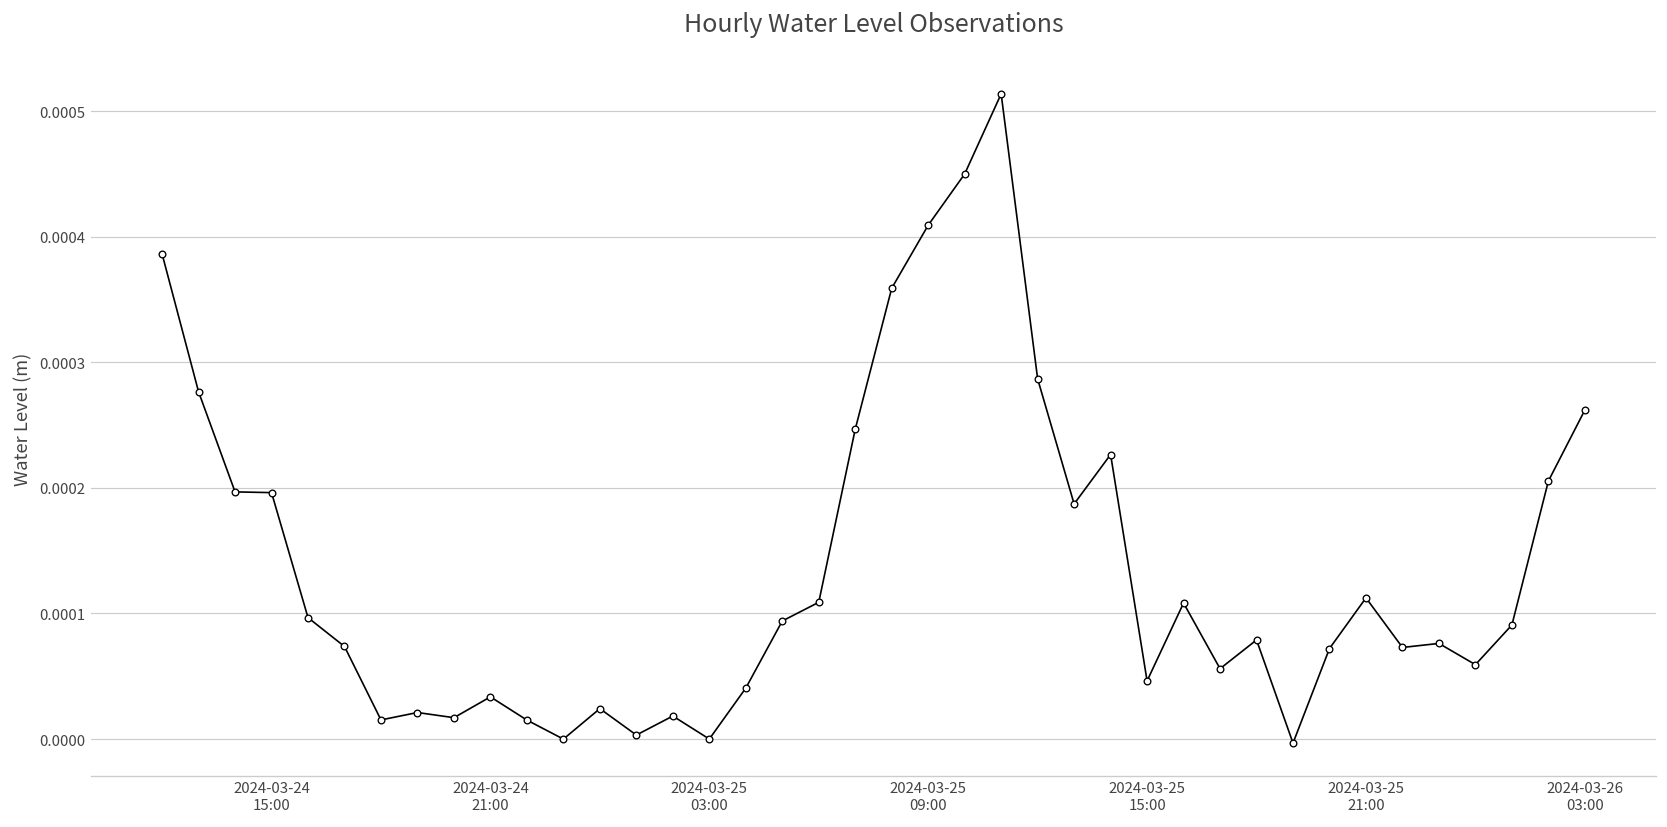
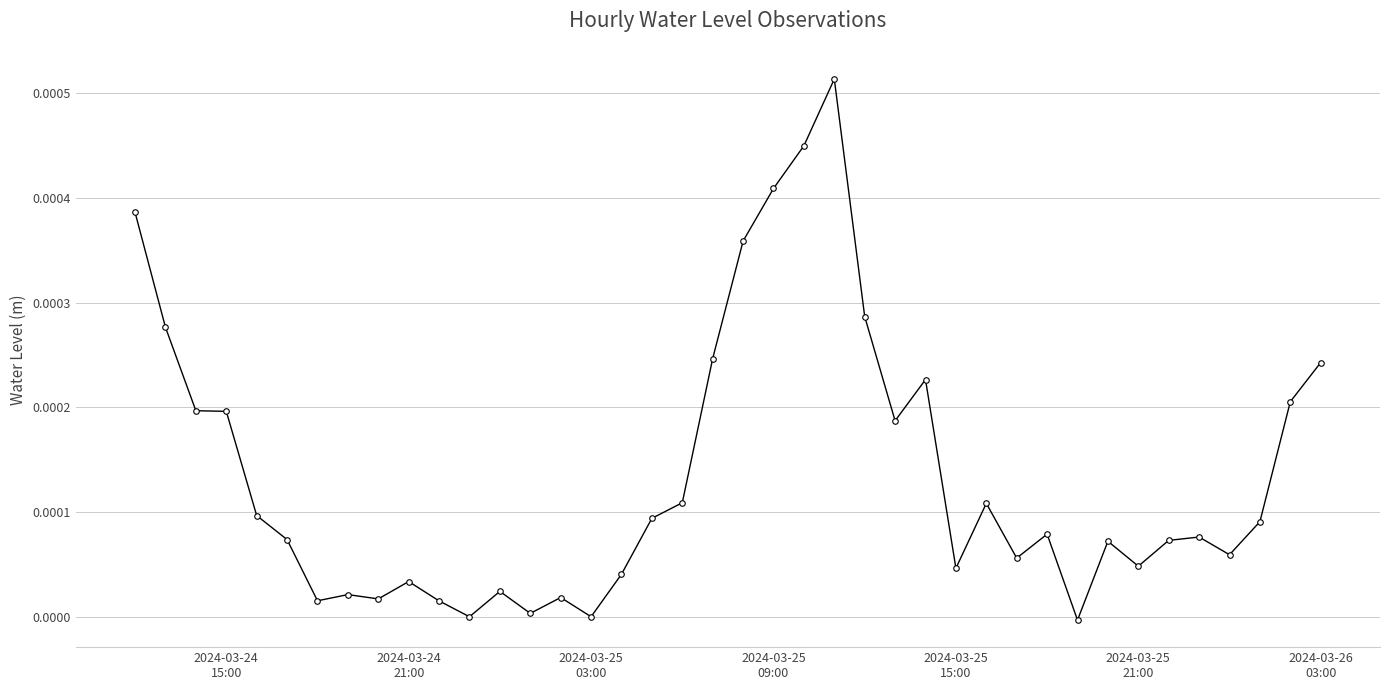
2024-03-25 21:00: 0.000112 -> 0.000048
2024-03-26 03:00: 0.000262 -> 0.000243
